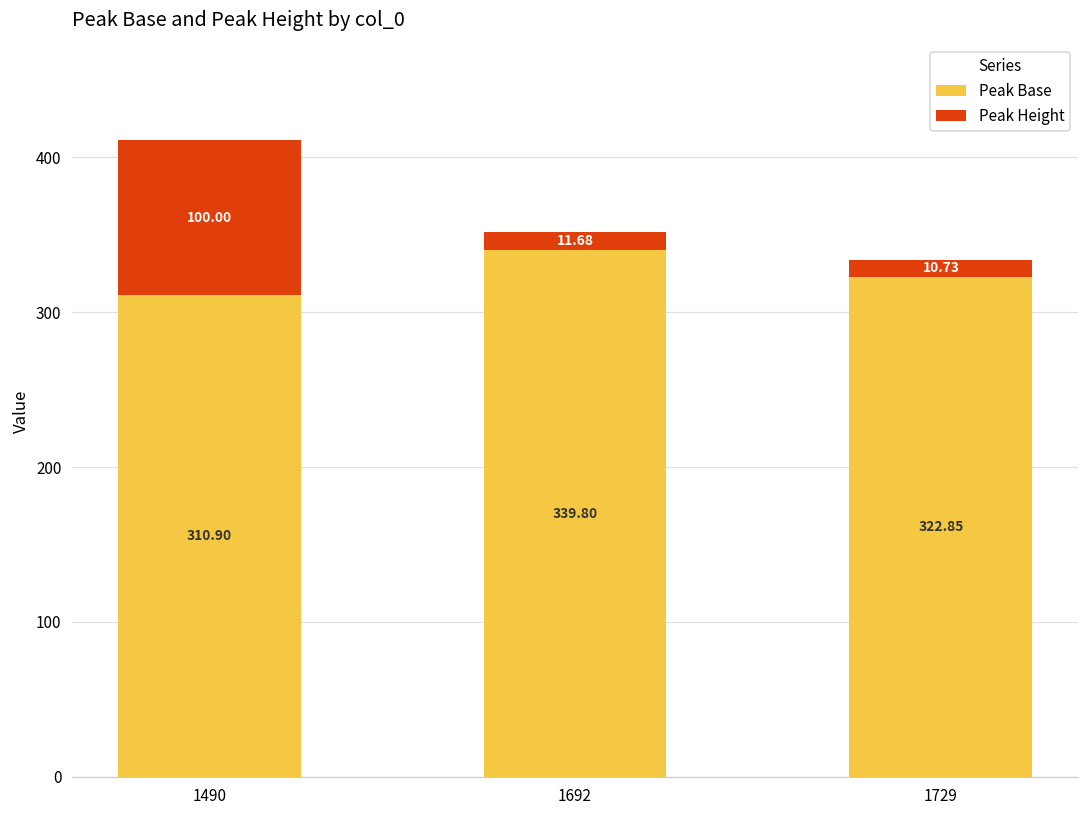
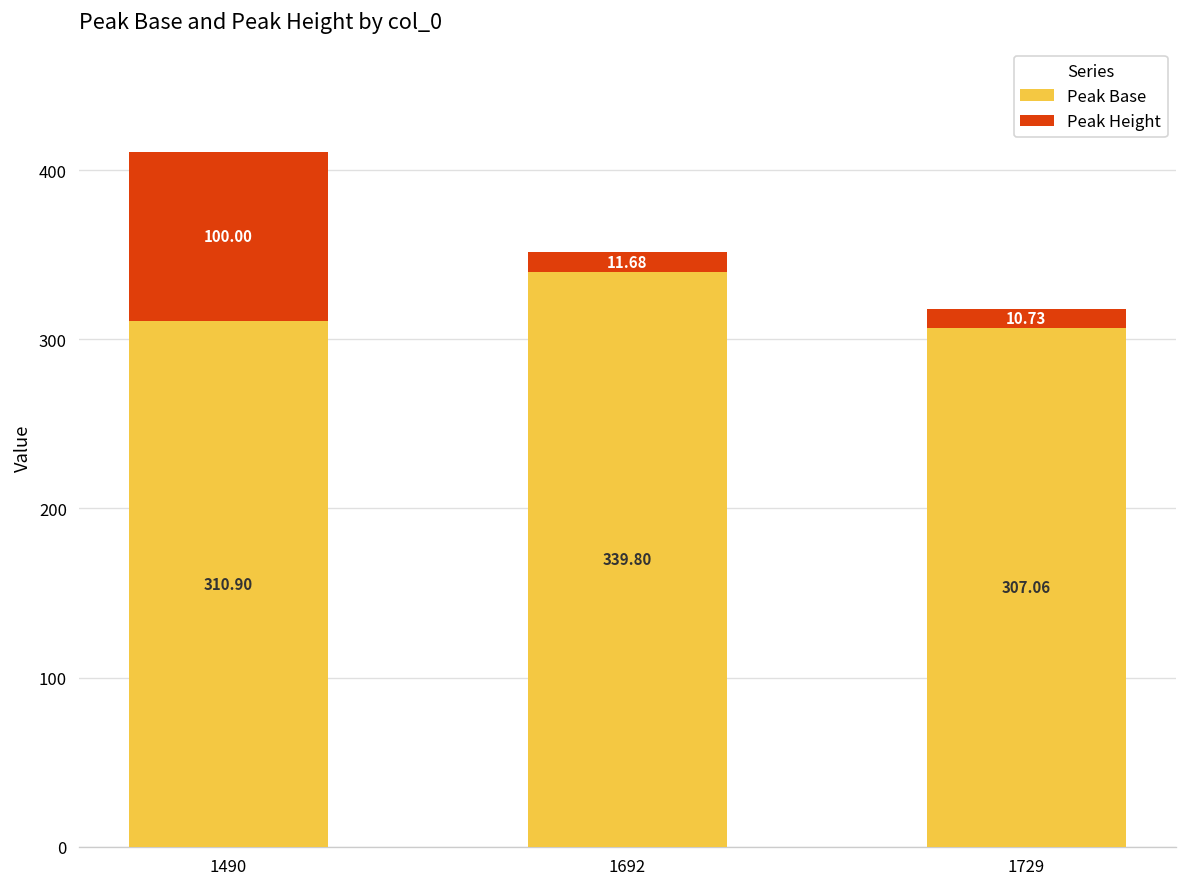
Peak Base, 1729: 322.85 -> 307.06
